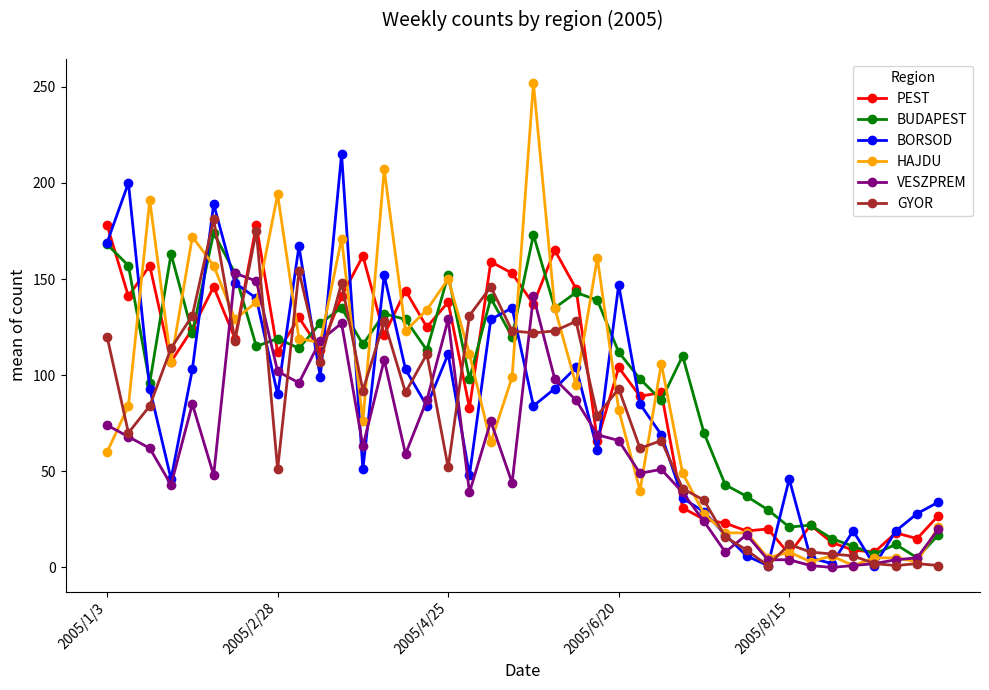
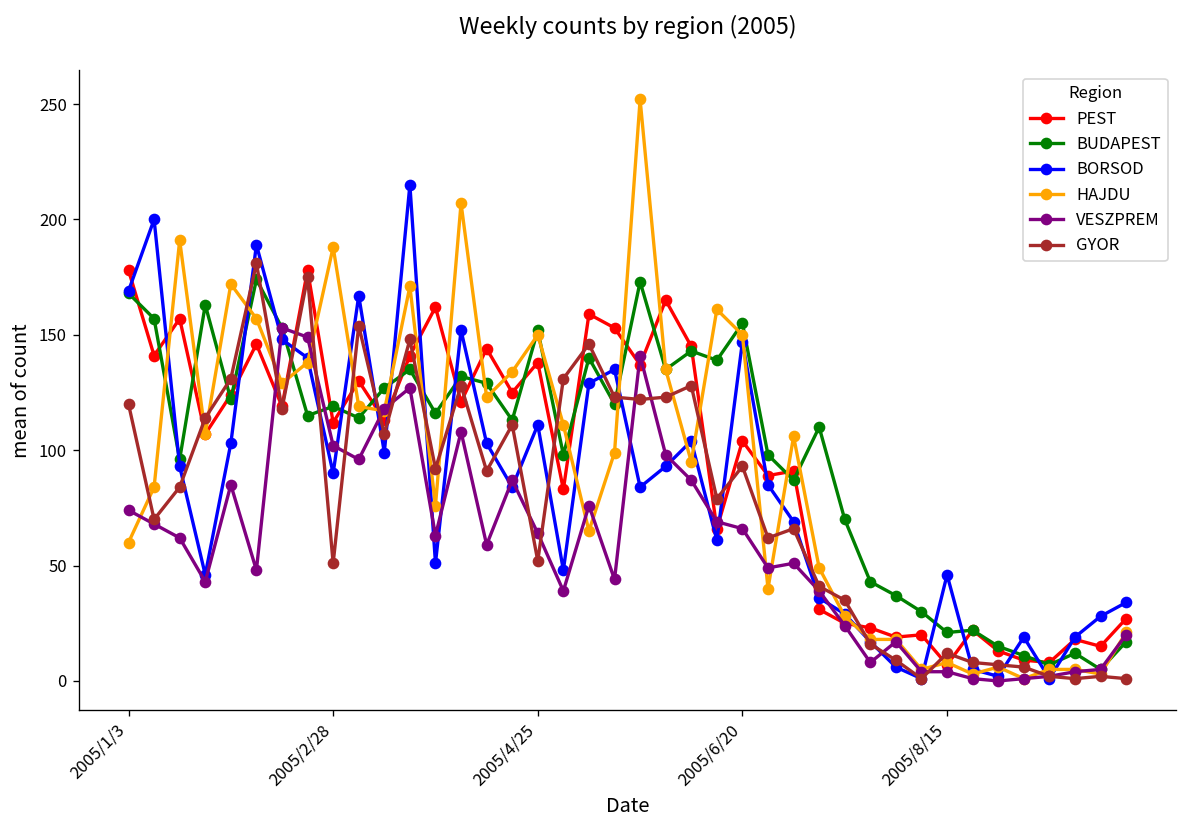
HAJDU, 2005/2/28: 194 -> 188
VESZPREM, 2005/4/25: 129 -> 64
BUDAPEST, 2005/6/20: 112 -> 155
HAJDU, 2005/6/20: 82 -> 150
